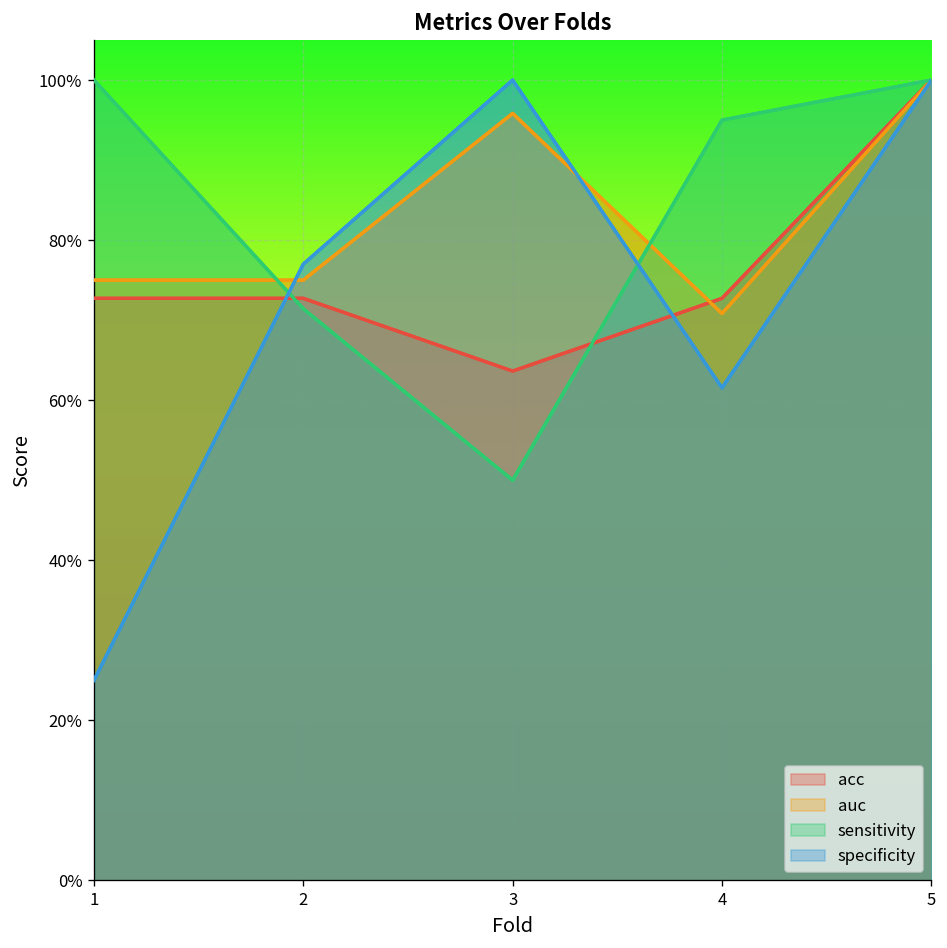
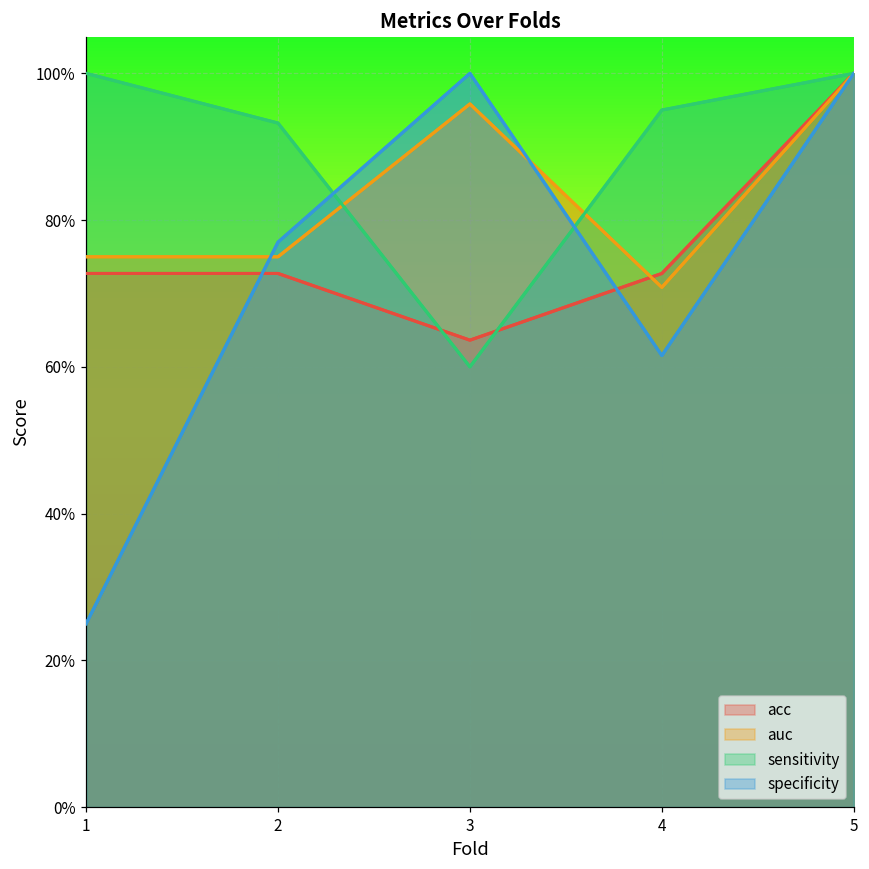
sensitivity, 2: 71% -> 93%
sensitivity, 3: 50% -> 60%
